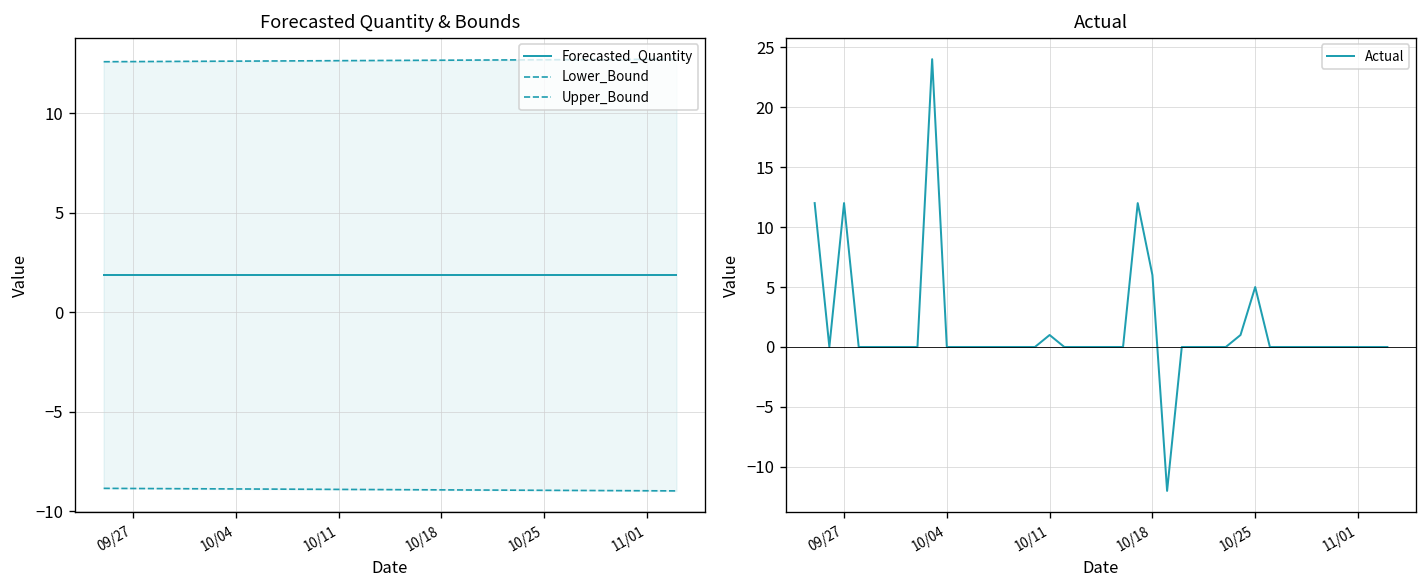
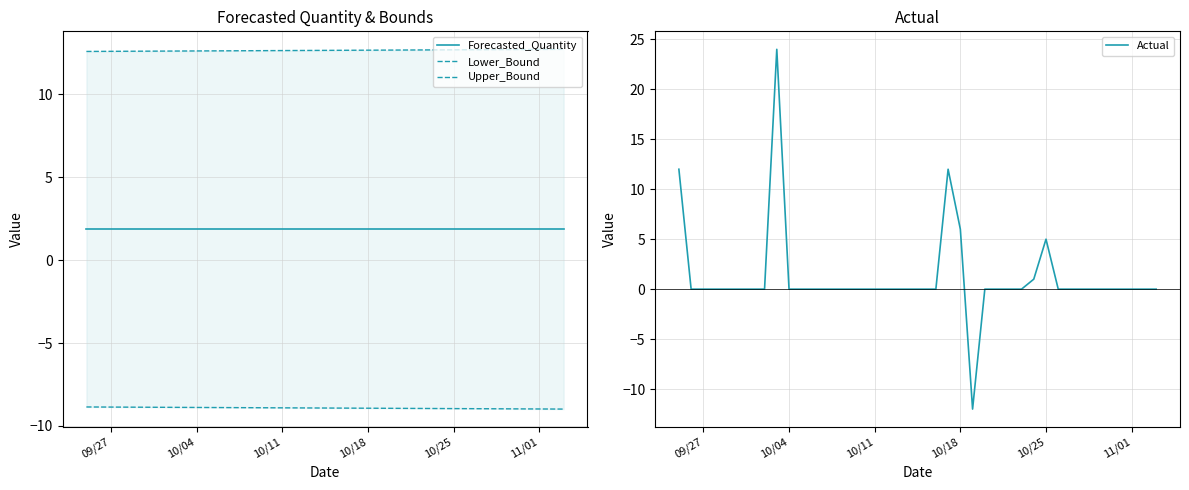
Actual, 09/27: 12 -> 0
Actual, 10/11: 1 -> 0
